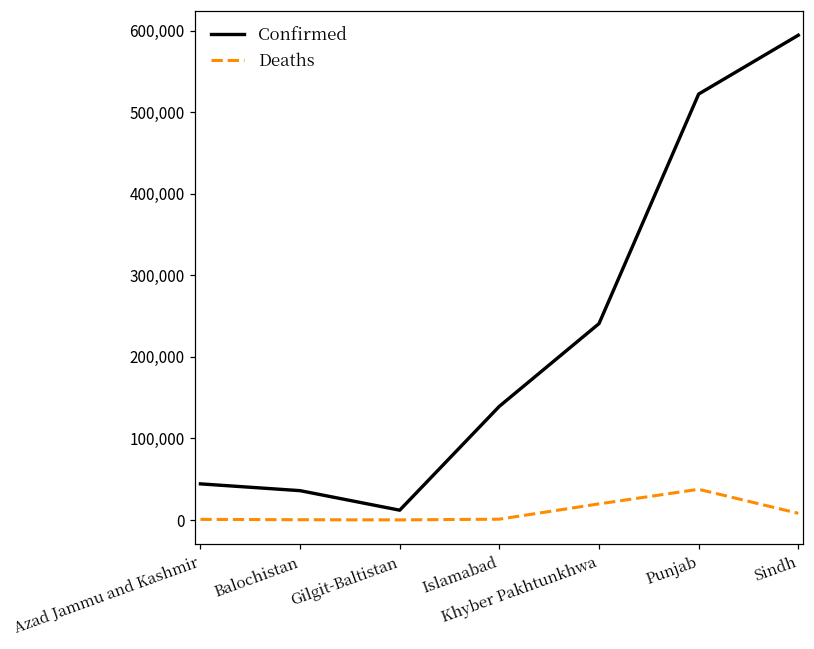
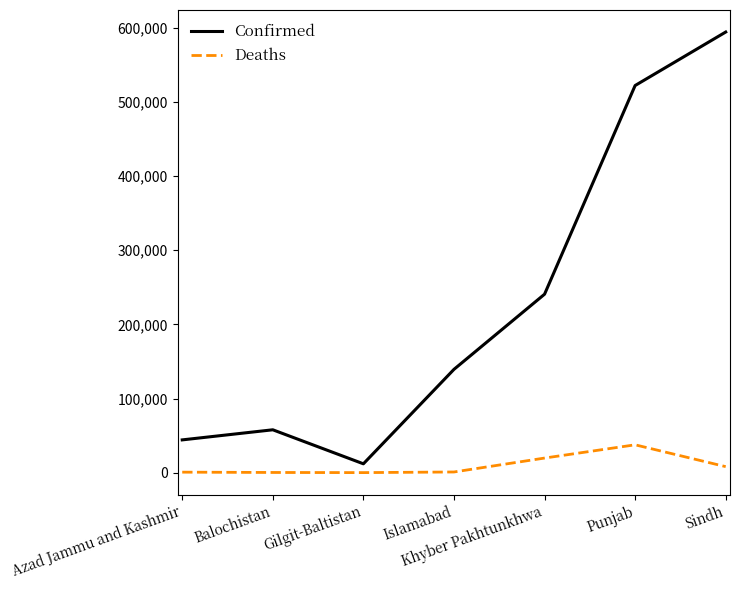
Confirmed, Balochistan: 40,000 -> 60,000
